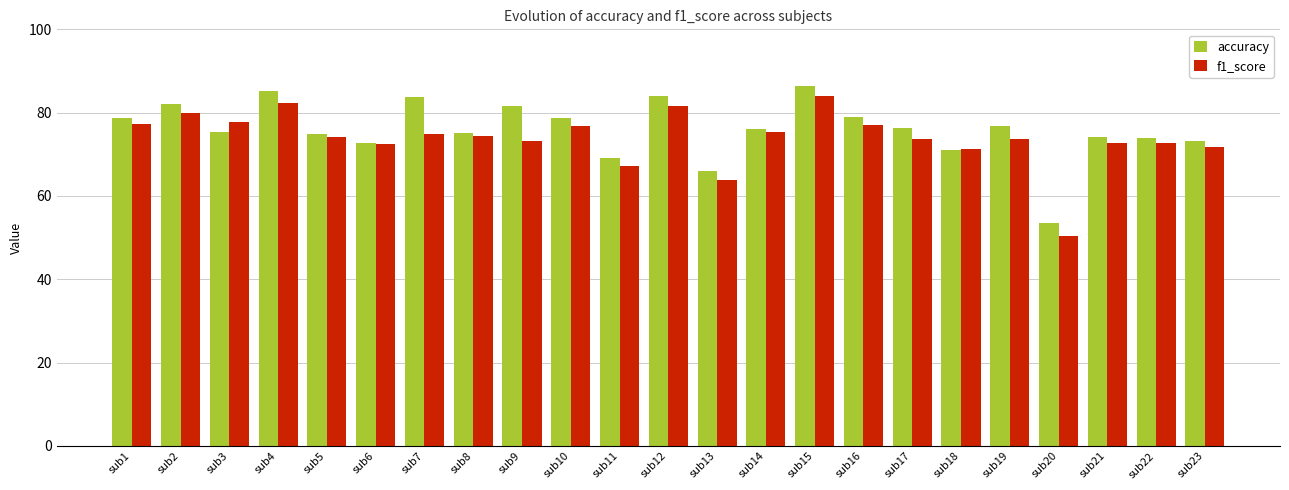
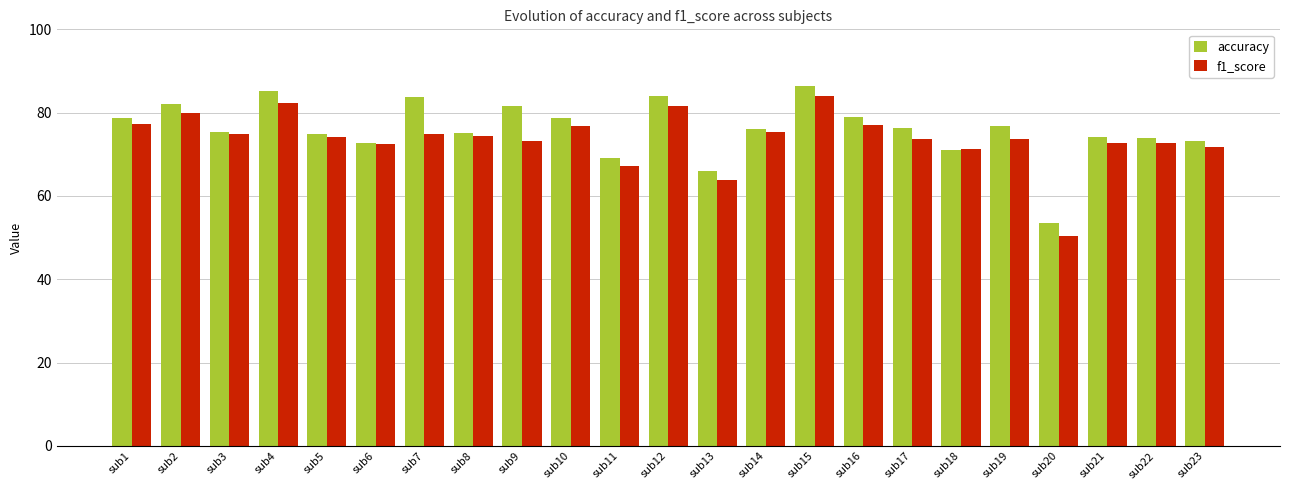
f1_score, sub3: 78 -> 75
